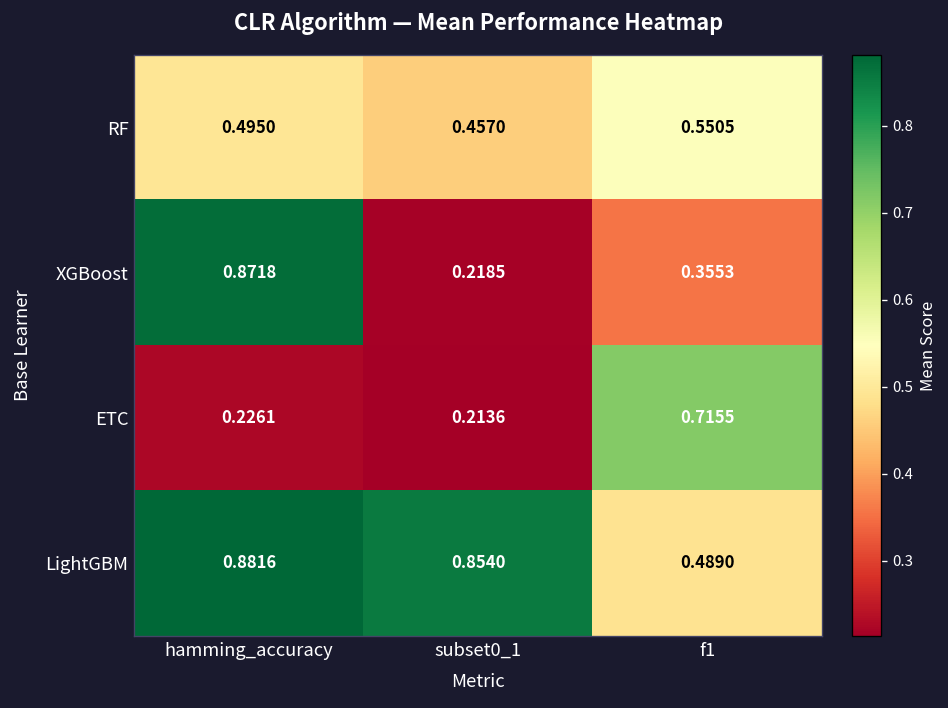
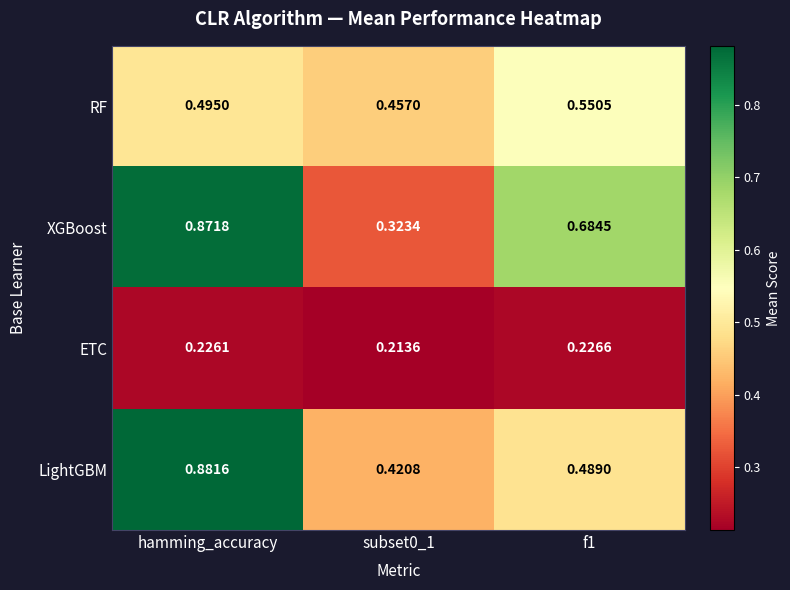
XGBoost, subset0_1: 0.2185 -> 0.3234
XGBoost, f1: 0.3553 -> 0.6845
ETC, f1: 0.7155 -> 0.2266
LightGBM, subset0_1: 0.8540 -> 0.4208
